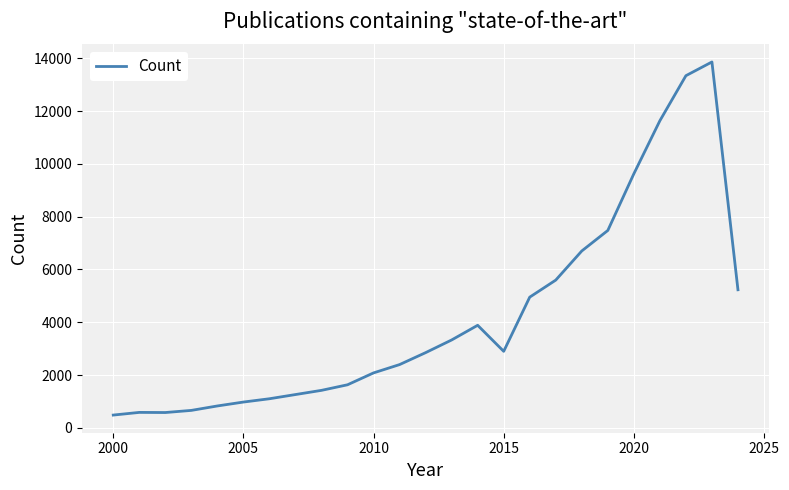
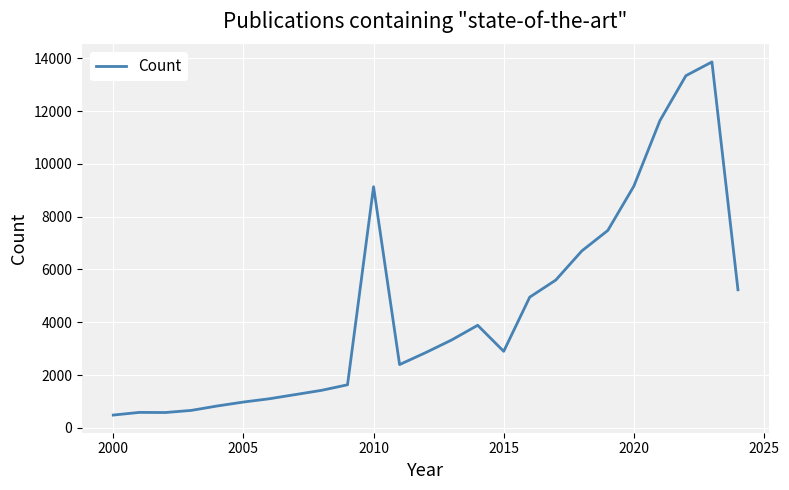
2010: 2100 -> 9100
2020: 9600 -> 9200
